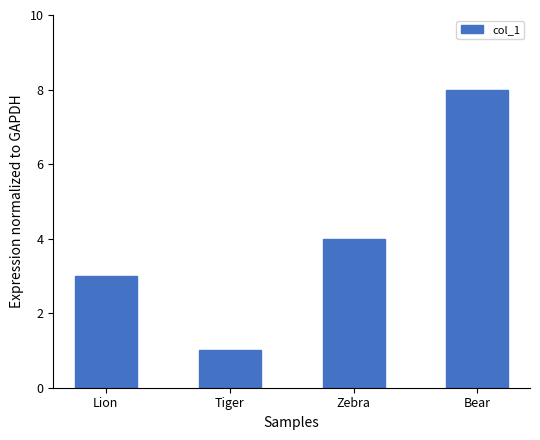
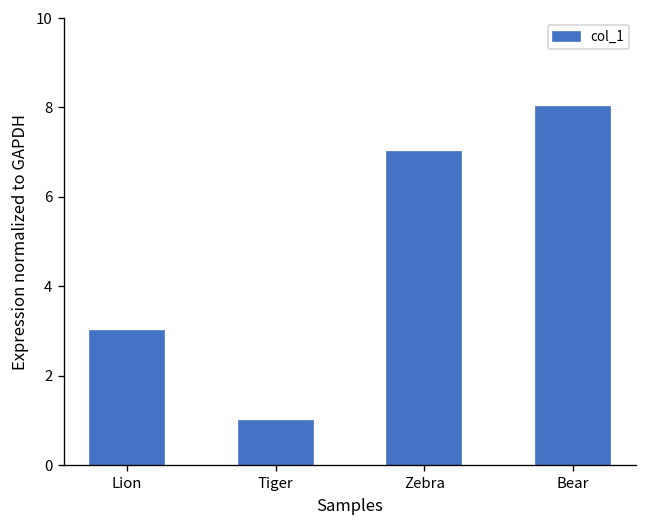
Zebra: 4 -> 7
